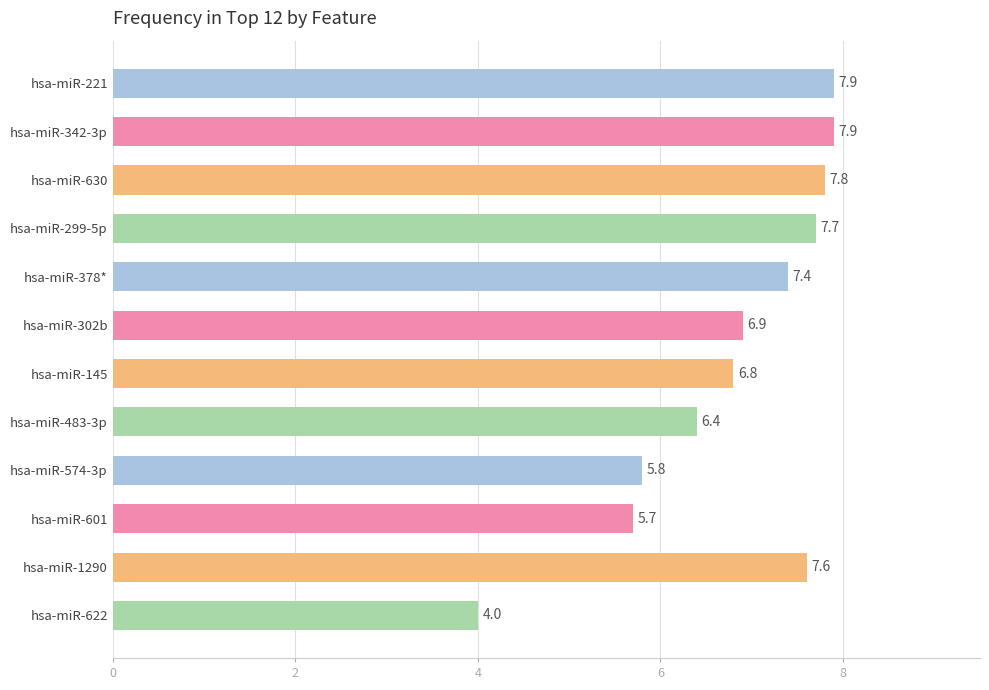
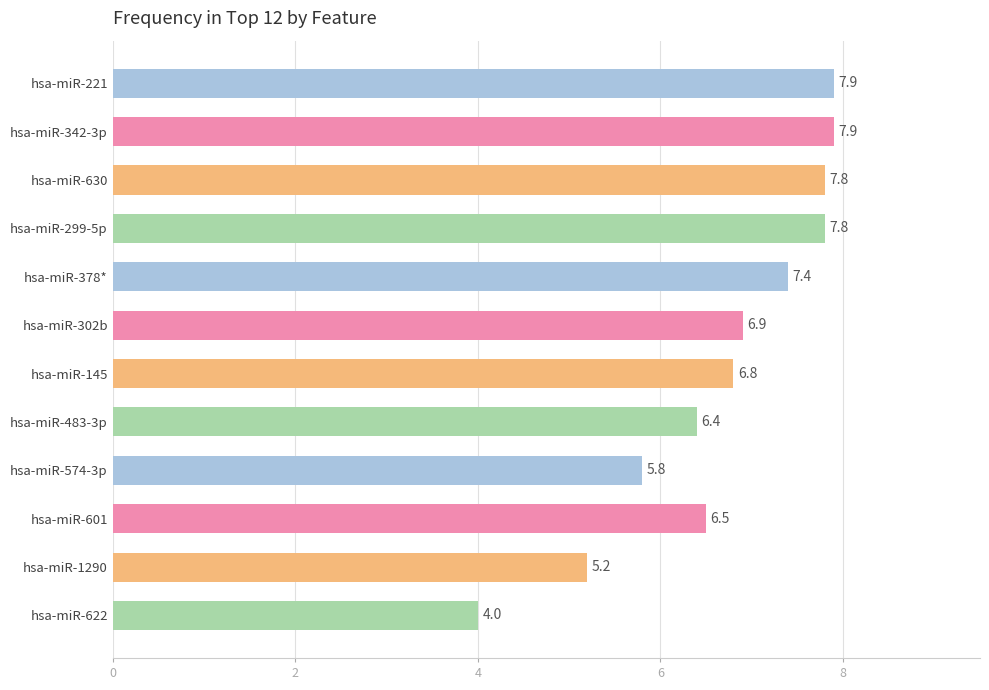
hsa-miR-299-5p: 7.7 -> 7.8
hsa-miR-601: 5.7 -> 6.5
hsa-miR-1290: 7.6 -> 5.2
